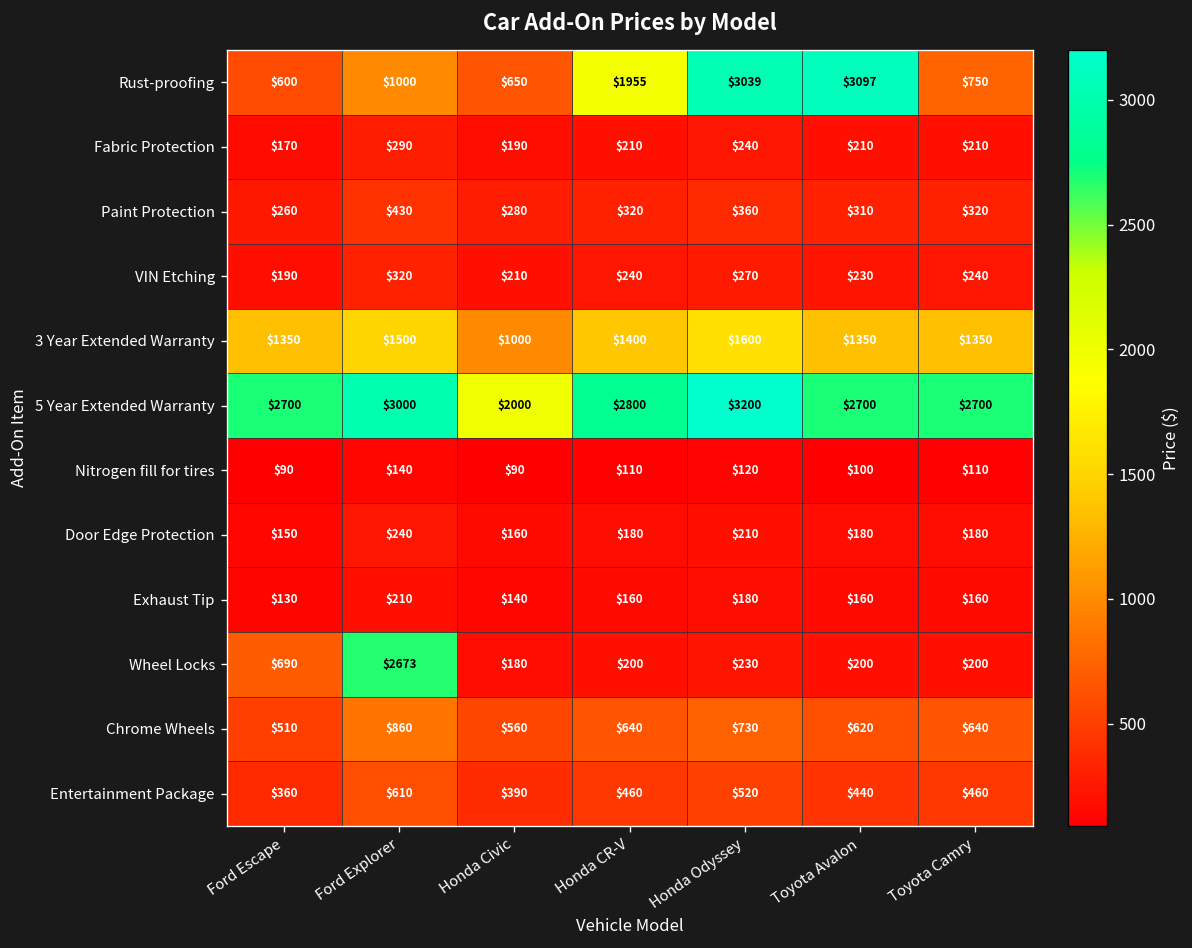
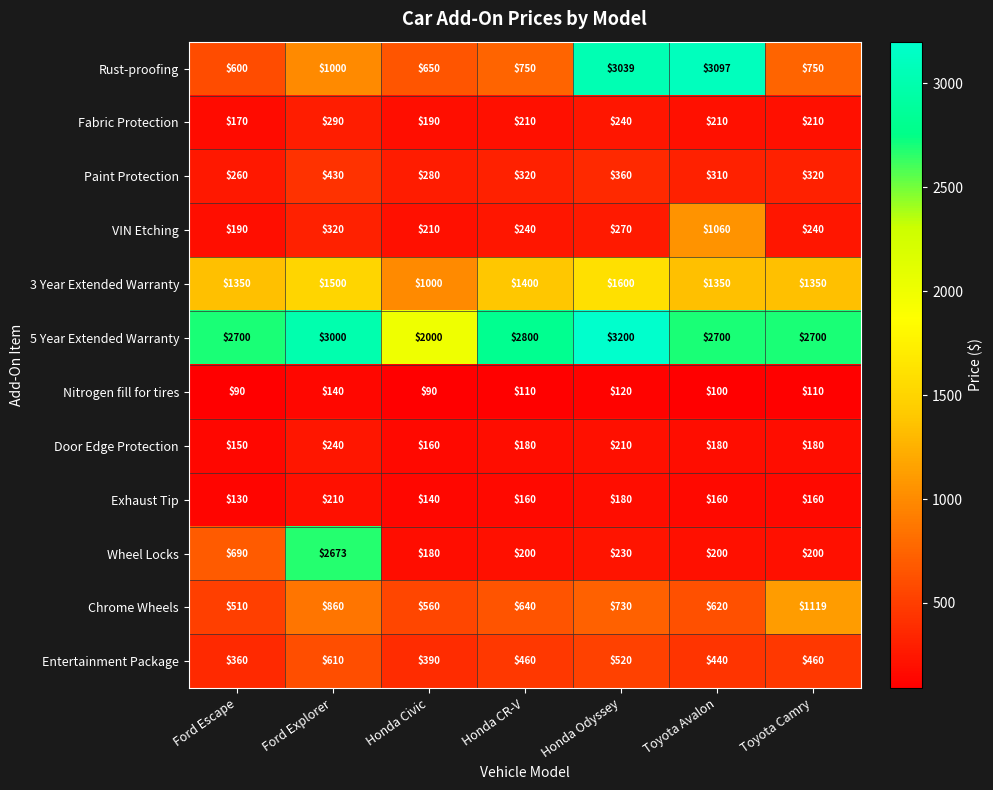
Rust-proofing, Honda CR-V: $1955 -> $750
VIN Etching, Toyota Avalon: $230 -> $1060
Chrome Wheels, Toyota Camry: $640 -> $1119
